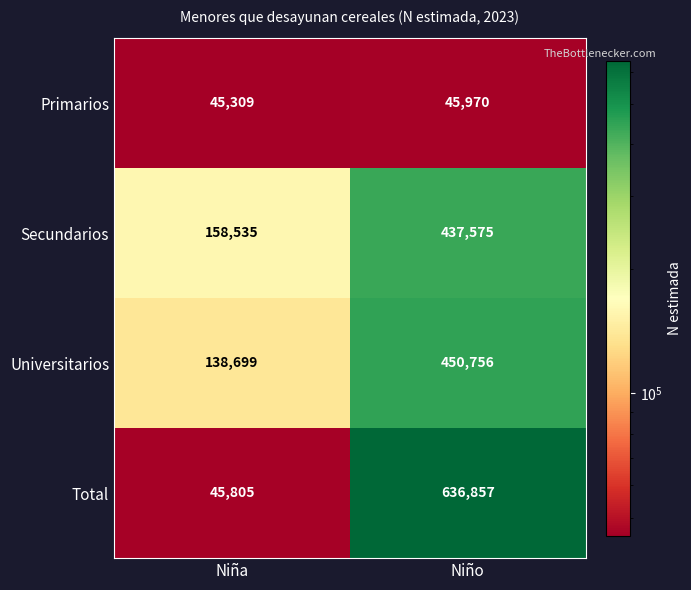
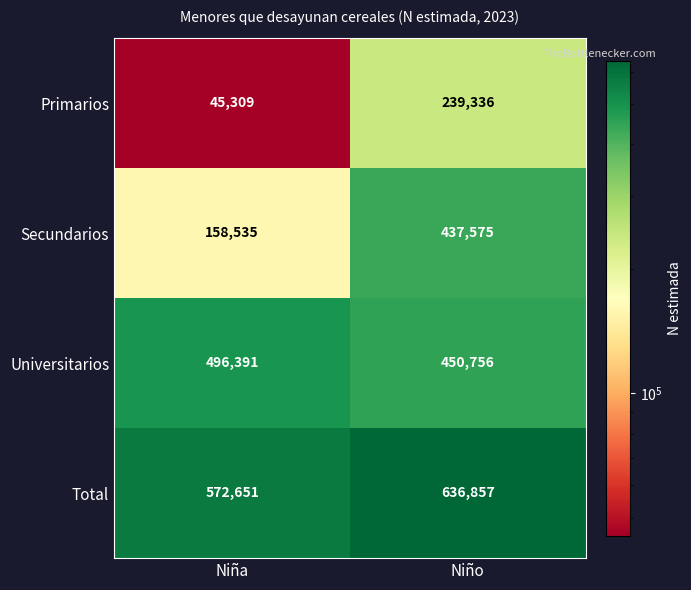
Primarios, Niño: 45,970 -> 239,336
Universitarios, Niña: 138,699 -> 496,391
Total, Niña: 45,805 -> 572,651
